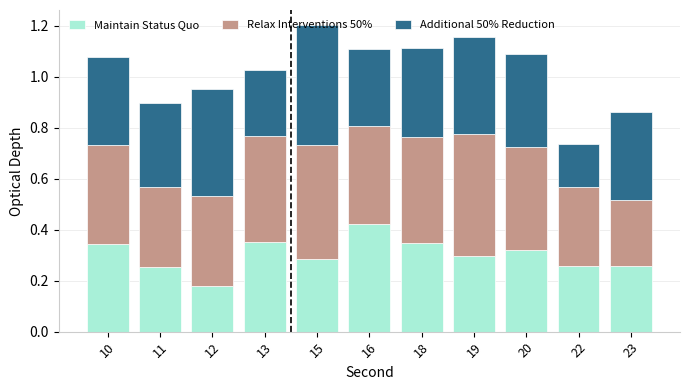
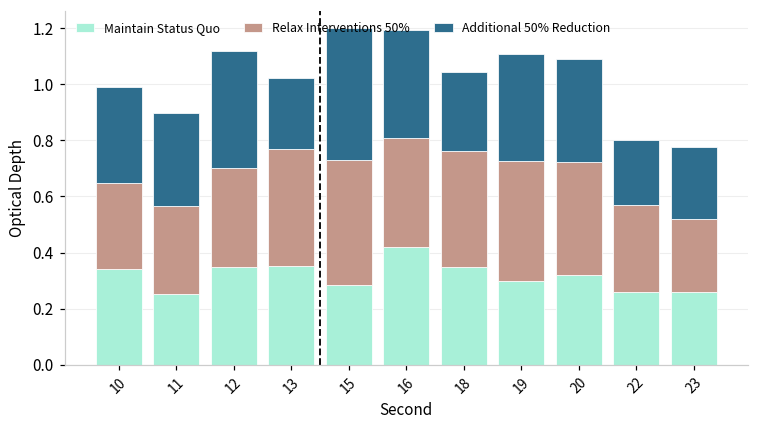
Relax Interventions 50%, 10: 0.39 -> 0.30
Maintain Status Quo, 12: 0.18 -> 0.35
Additional 50% Reduction, 16: 0.30 -> 0.39
Additional 50% Reduction, 18: 0.35 -> 0.28
Relax Interventions 50%, 19: 0.48 -> 0.43
Additional 50% Reduction, 22: 0.17 -> 0.23
Additional 50% Reduction, 23: 0.34 -> 0.26
